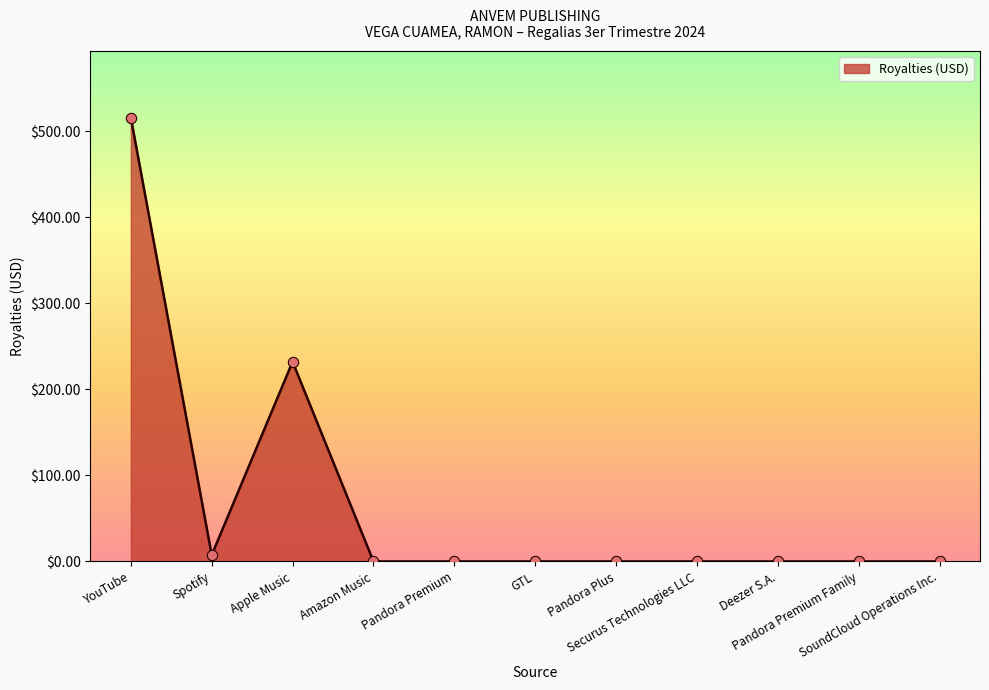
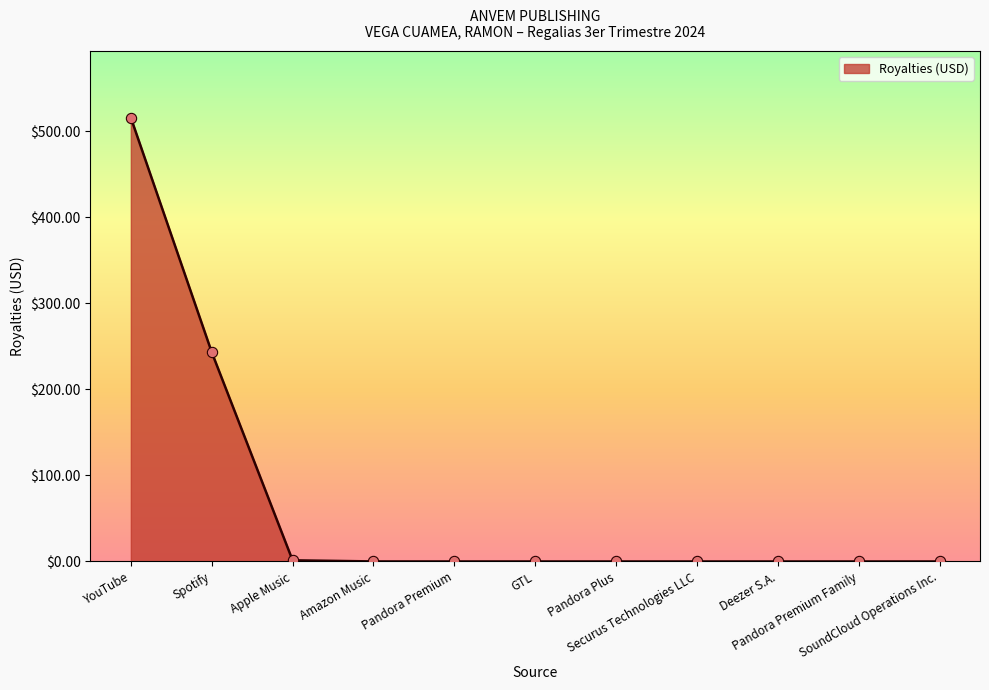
Spotify: $10 -> $240
Apple Music: $230 -> $0
